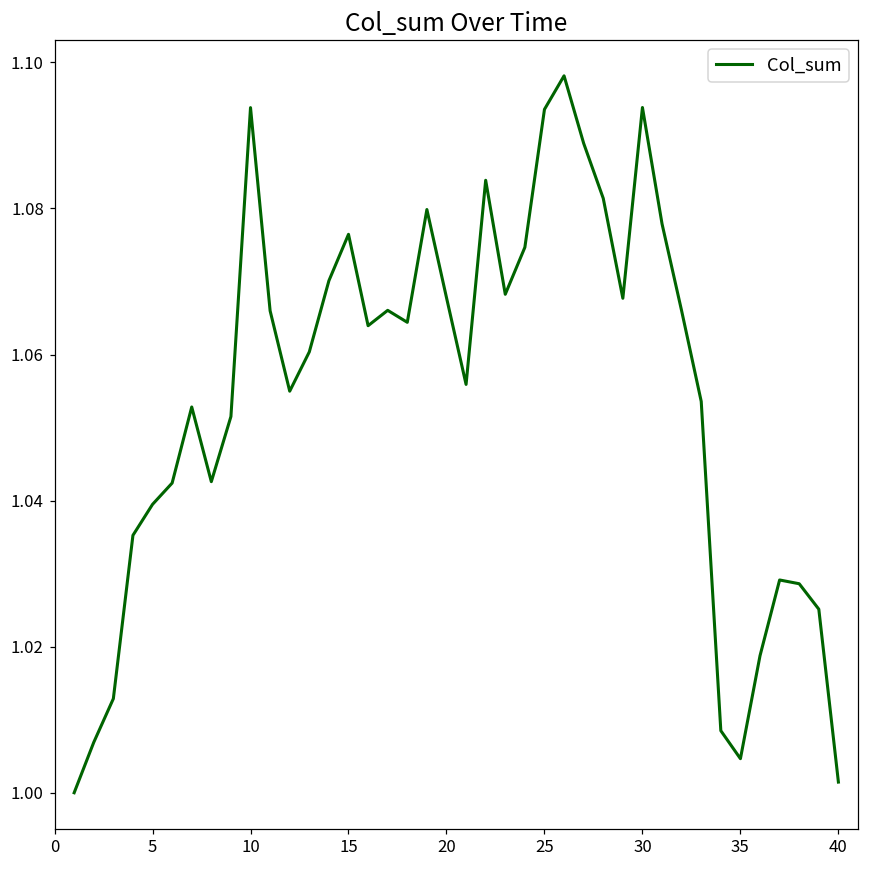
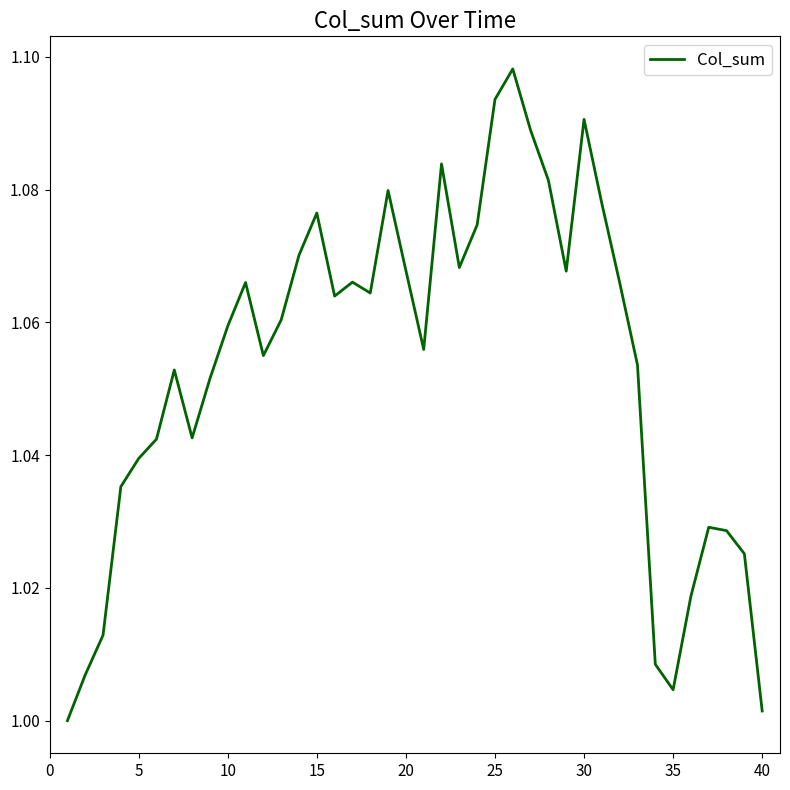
10: 1.094 -> 1.059
30: 1.094 -> 1.091
